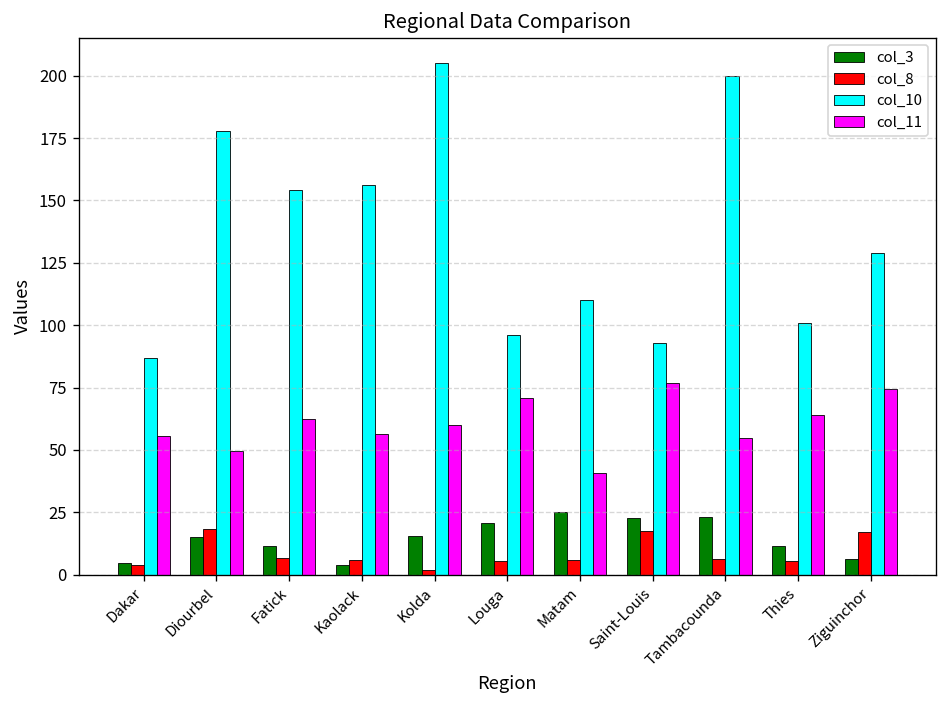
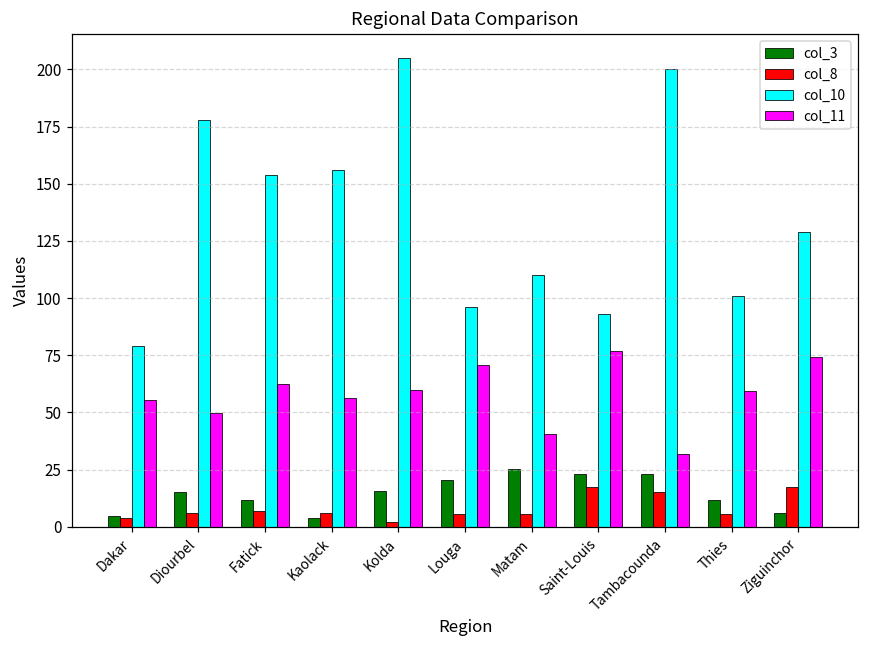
col_10, Dakar: 87 -> 79
col_8, Diourbel: 18 -> 6
col_8, Tambacounda: 6 -> 15
col_11, Tambacounda: 55 -> 32
col_11, Thies: 64 -> 59
